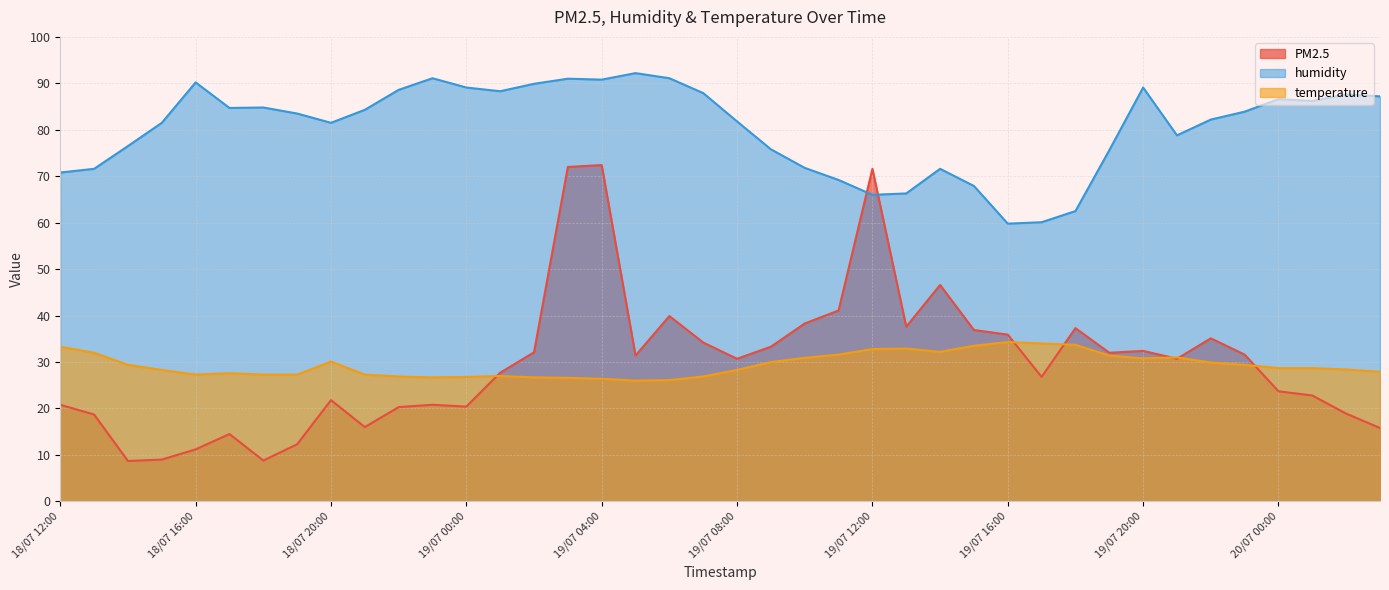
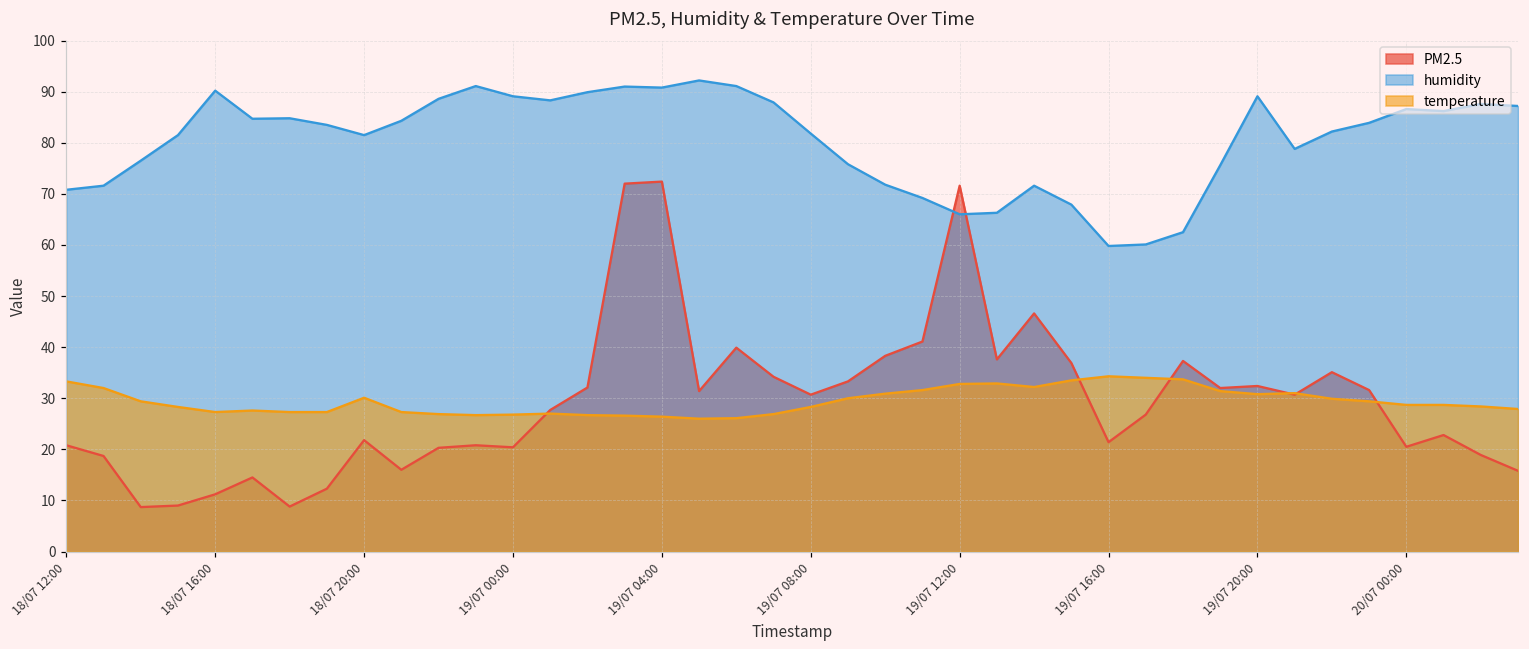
PM2.5, 19/07 16:00: 36 -> 21
PM2.5, 20/07 00:00: 24 -> 21
